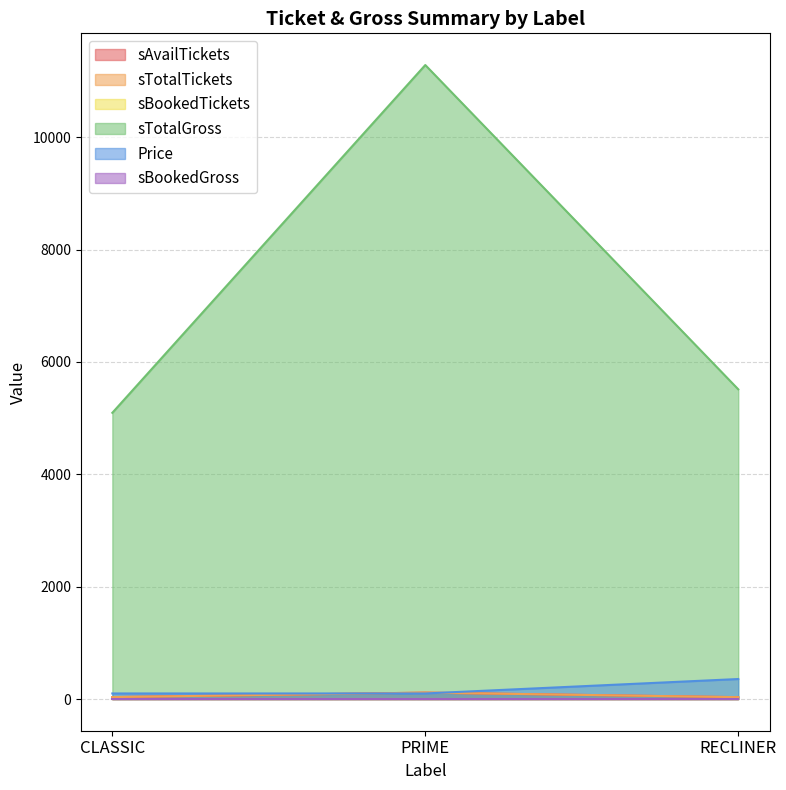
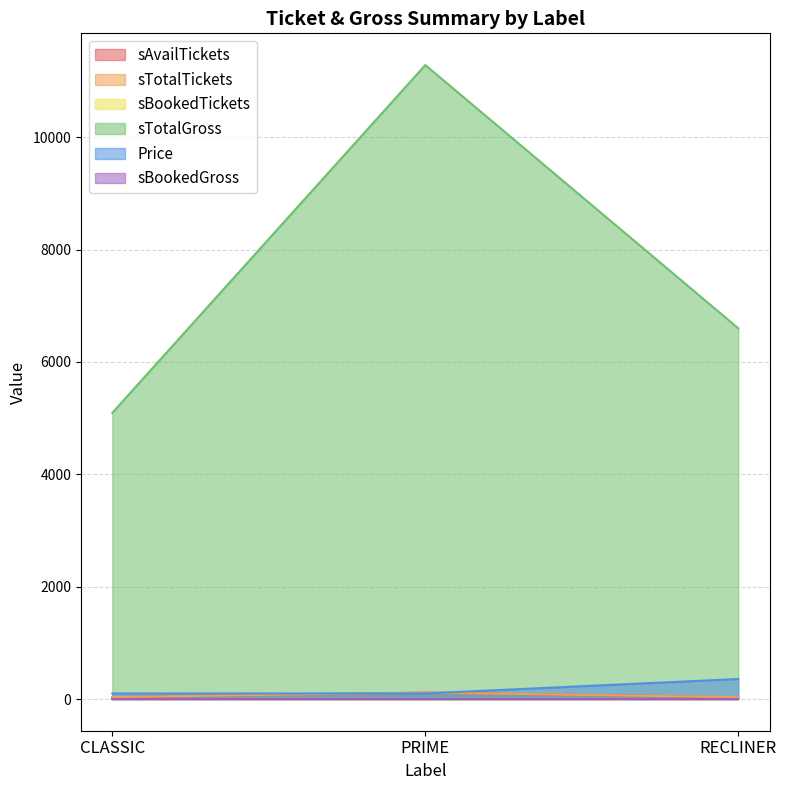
sTotalGross, RECLINER: 5500 -> 6600
